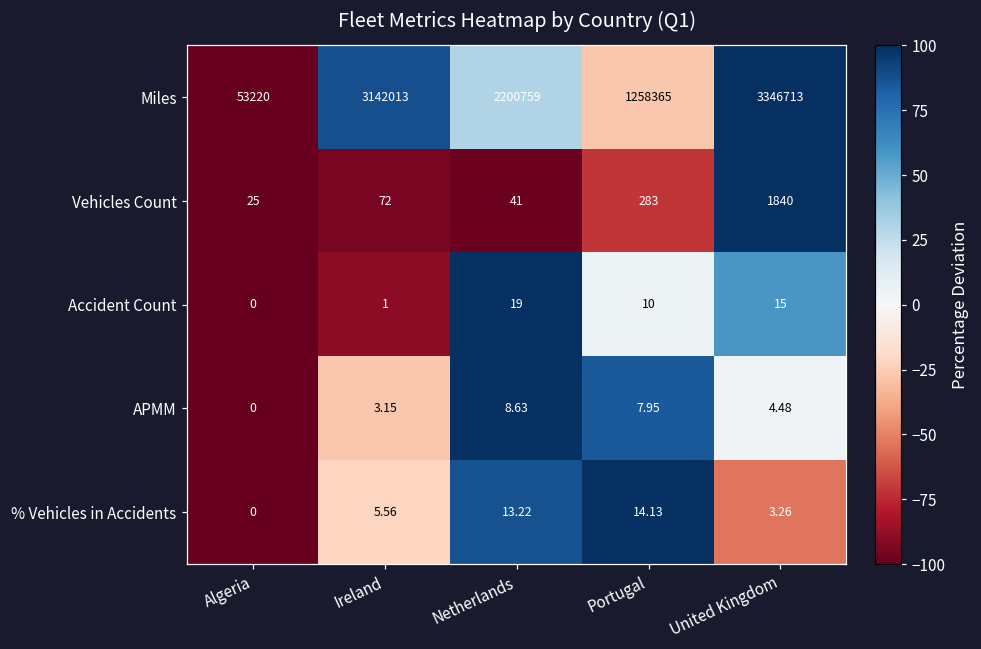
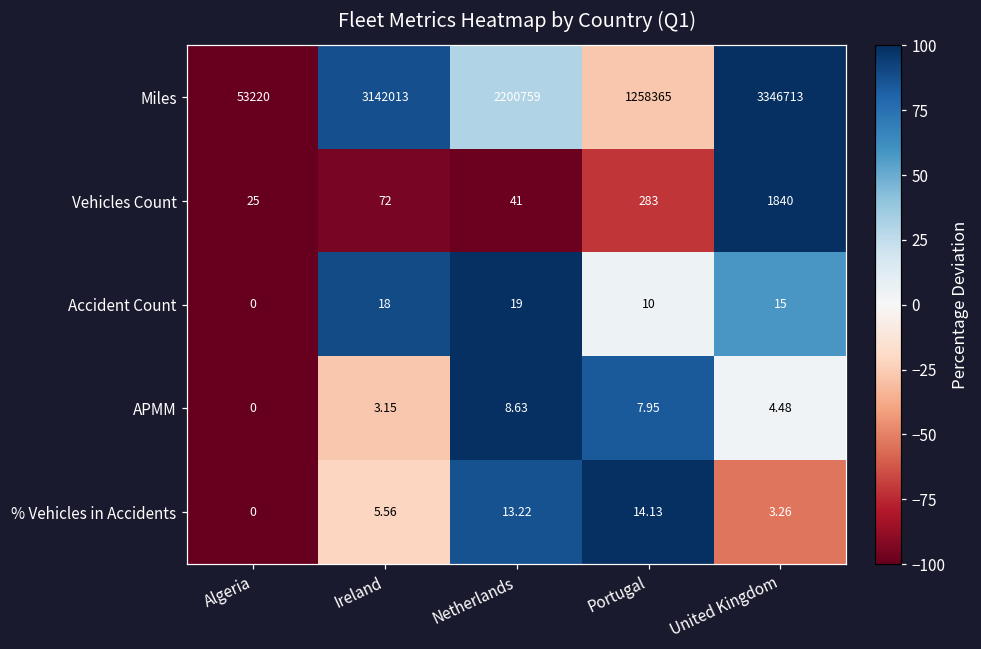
Accident Count, Ireland: 1 -> 18
